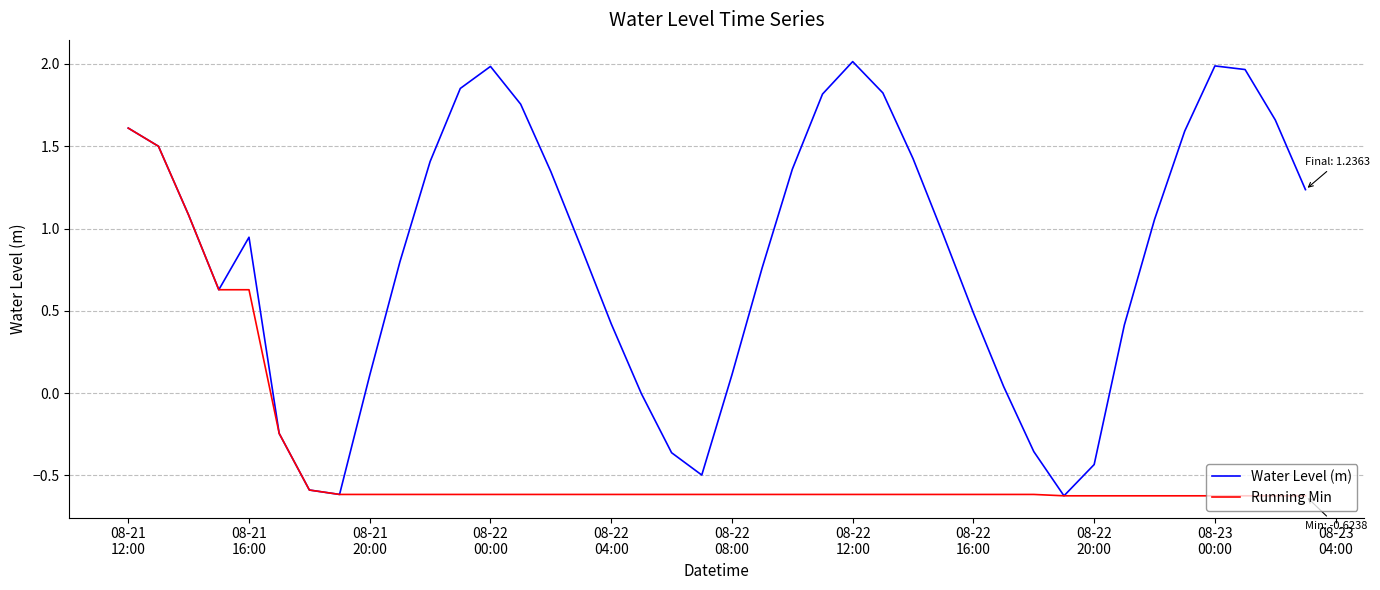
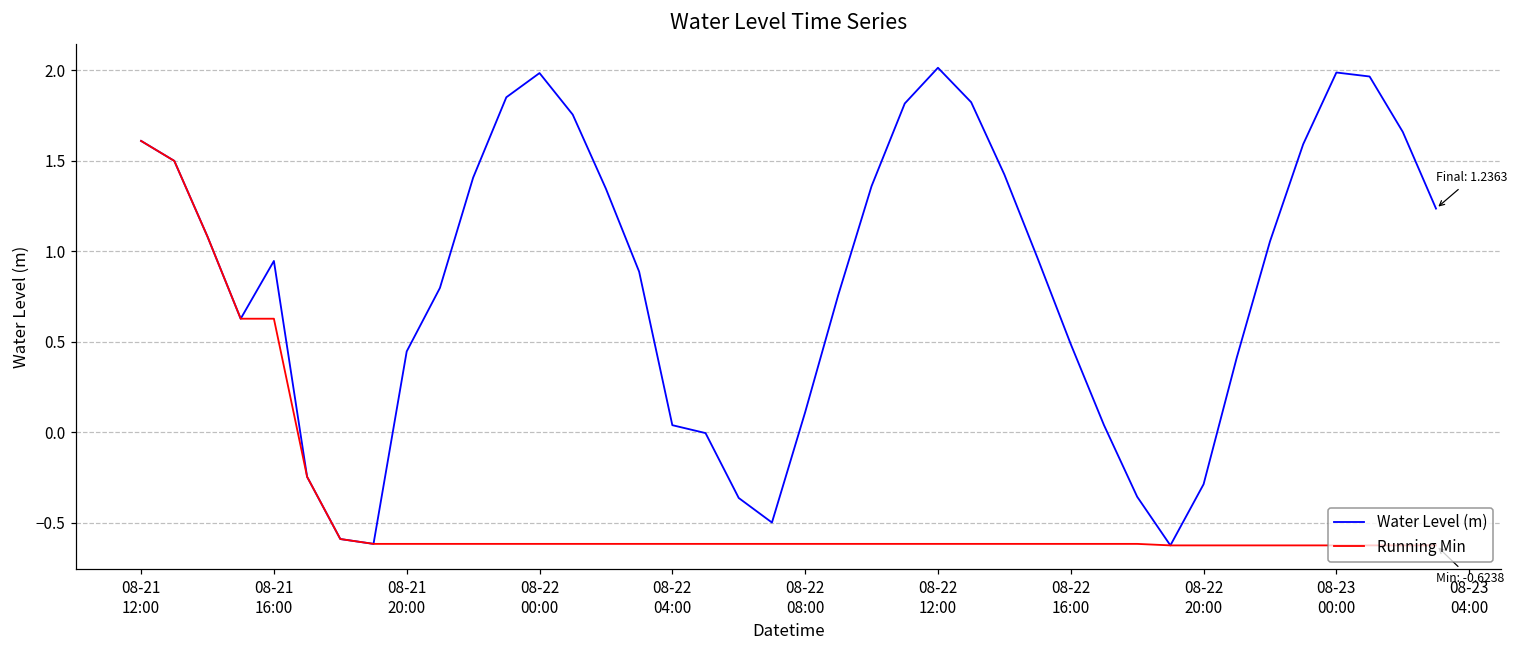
Water Level (m), 08-21 20:00: 0.11 -> 0.45
Water Level (m), 08-22 04:00: 0.42 -> 0.04
Water Level (m), 08-22 20:00: -0.43 -> -0.29
